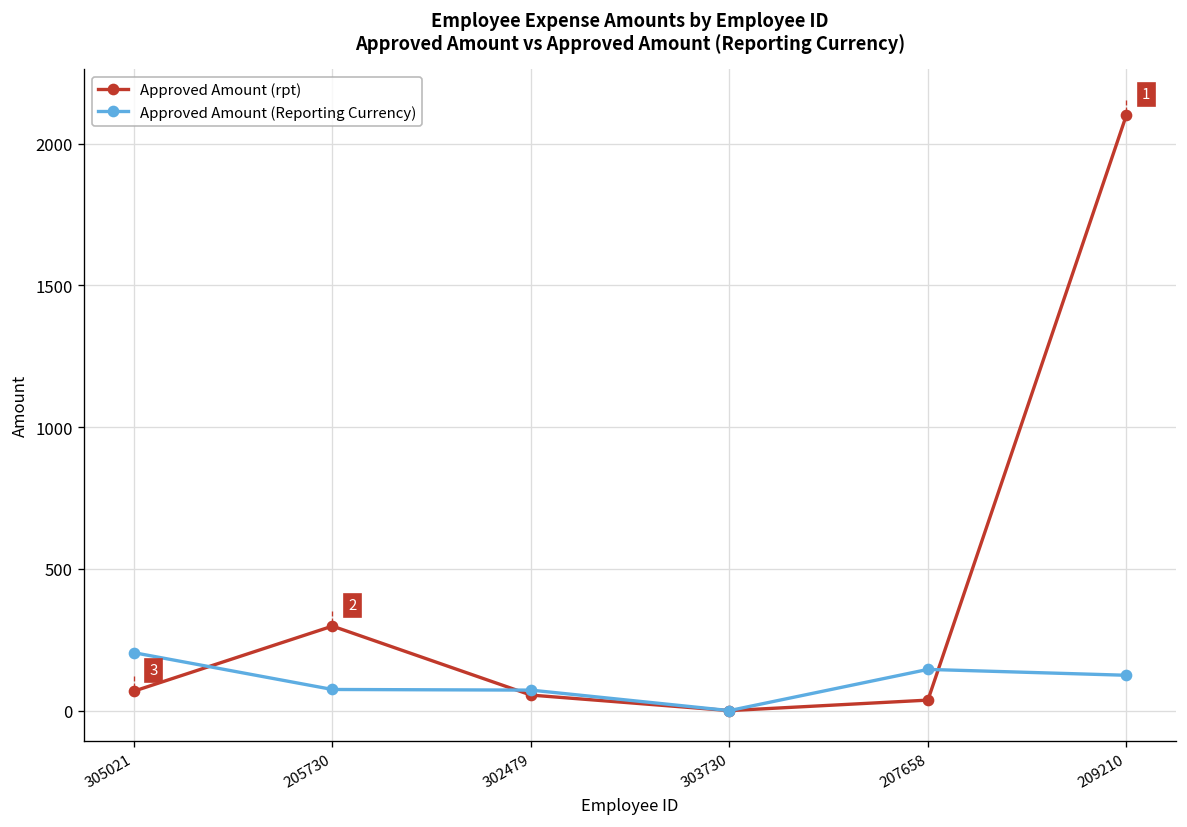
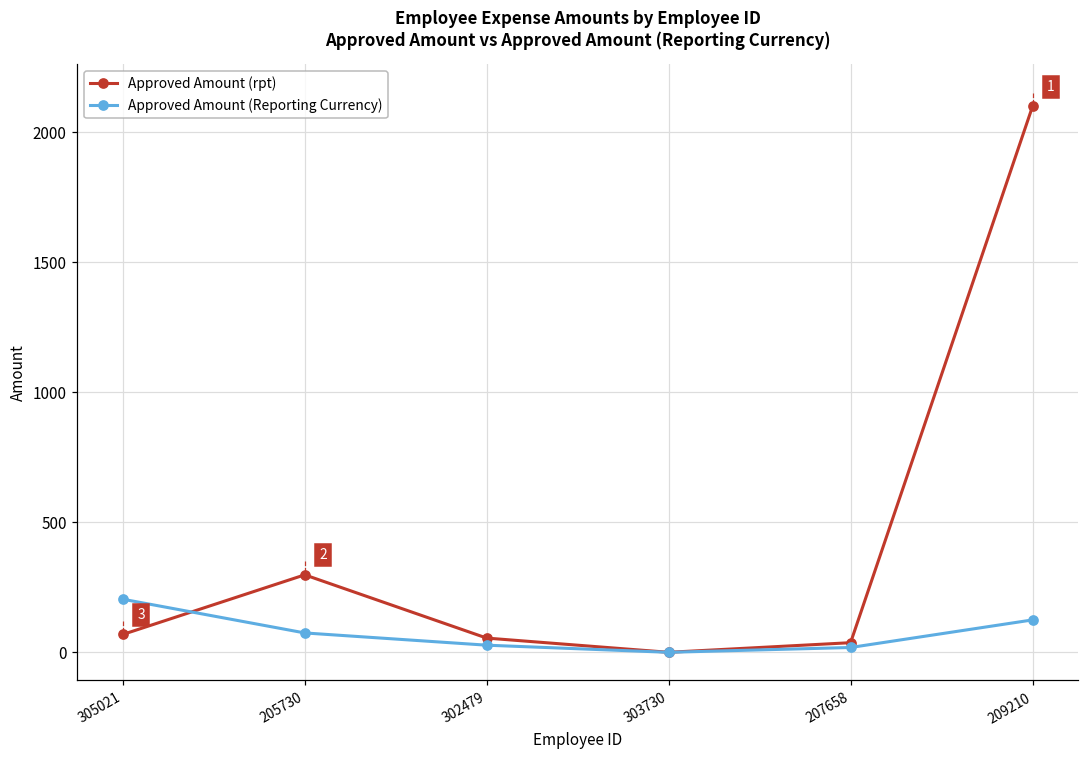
Approved Amount (Reporting Currency), 302479: 70 -> 30
Approved Amount (Reporting Currency), 207658: 150 -> 20
